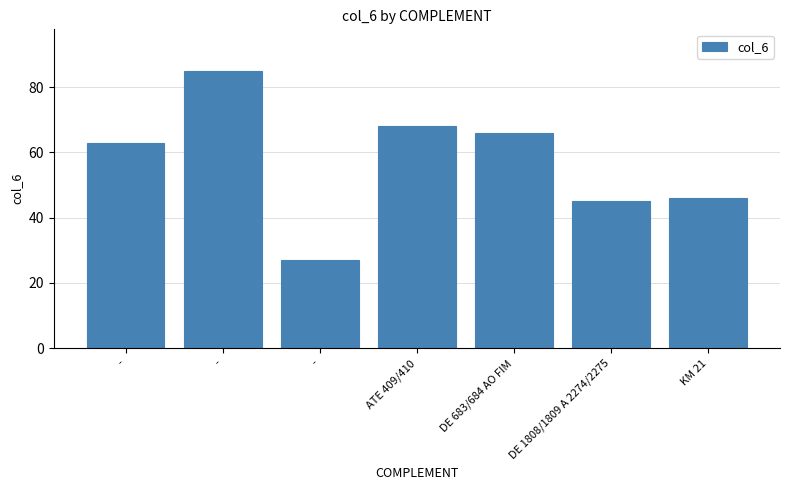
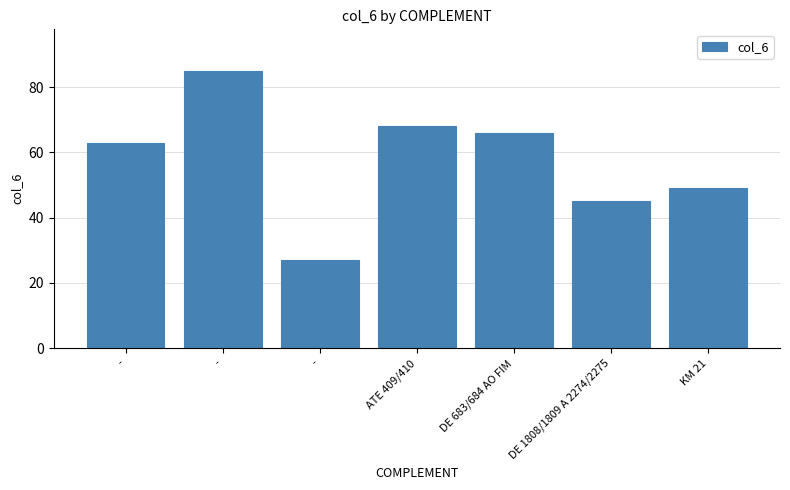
KM 21: 46 -> 49
